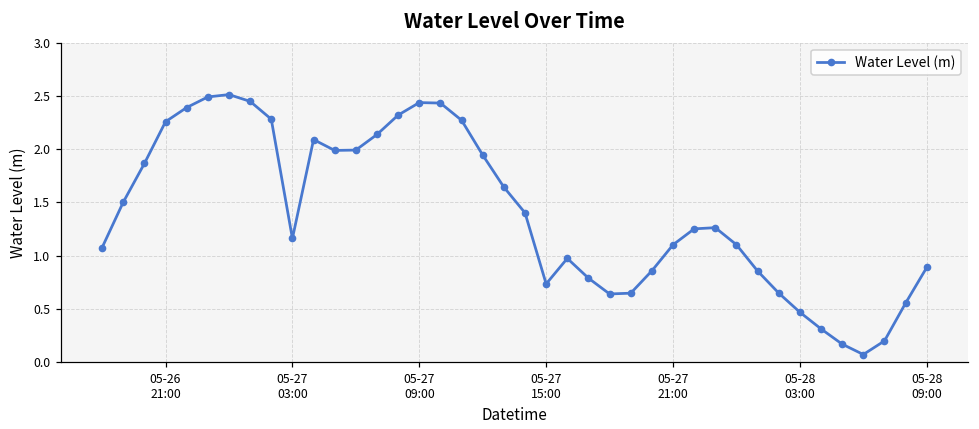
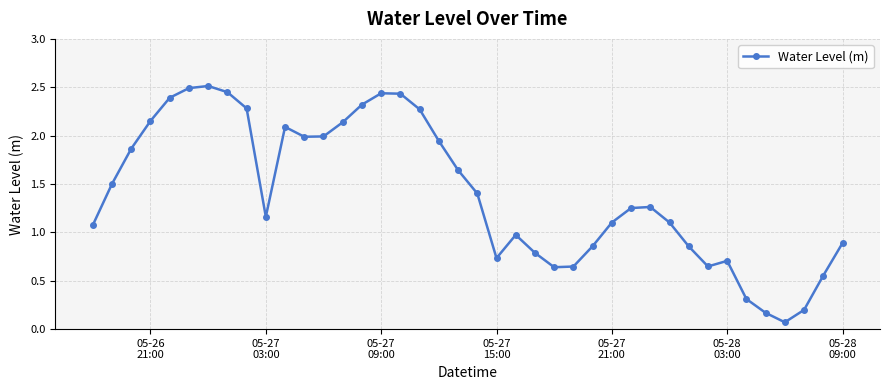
05-26 21:00: 2.3 -> 2.2
05-28 03:00: 0.5 -> 0.7
